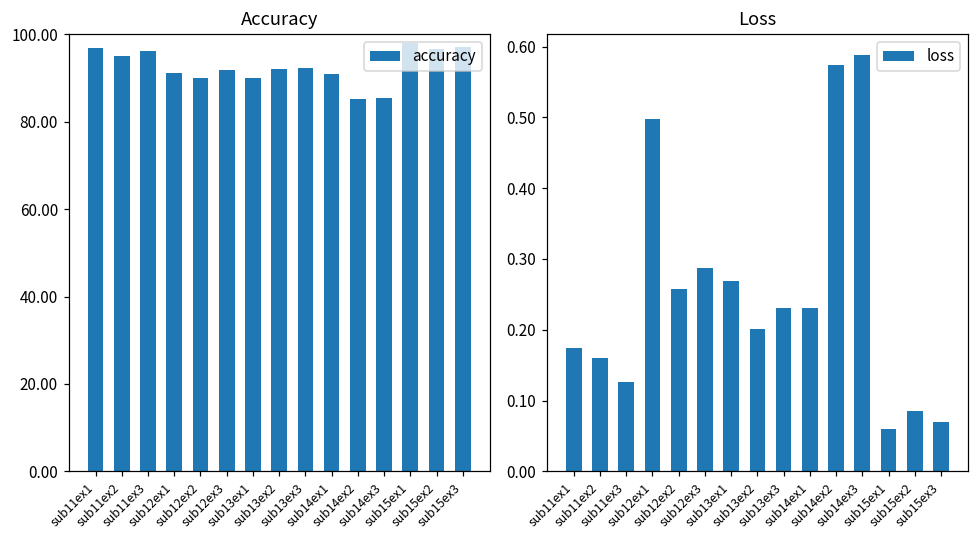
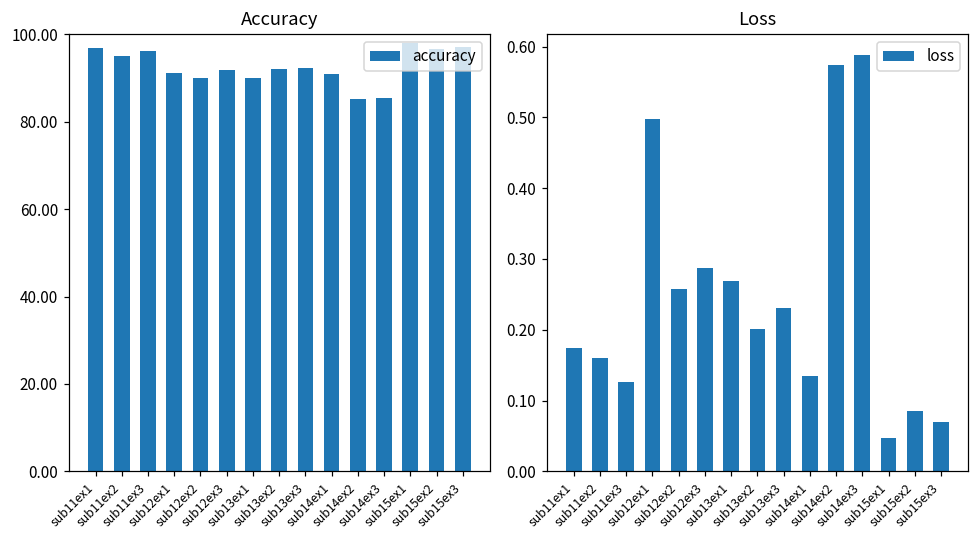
Loss, sub14ex1: 0.23 -> 0.13
Loss, sub15ex1: 0.06 -> 0.05
